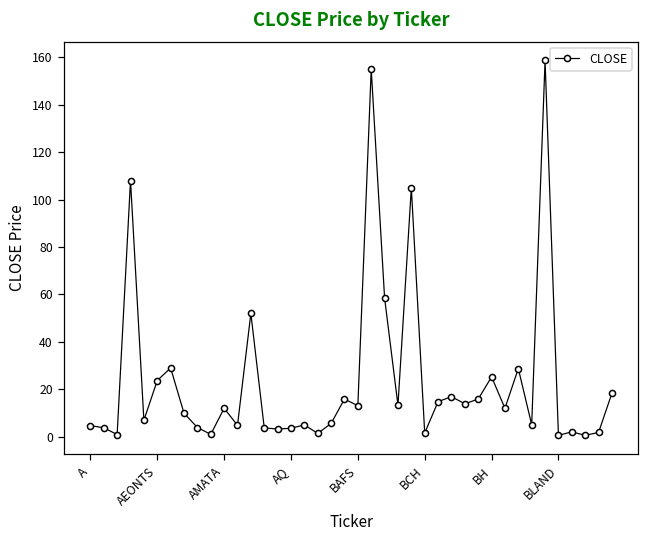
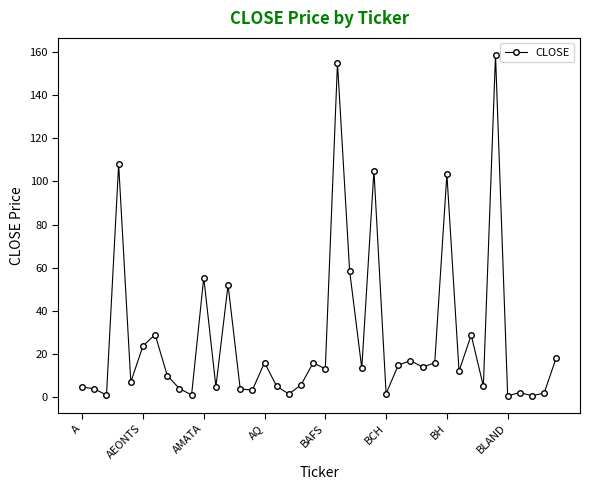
AMATA: 12 -> 55
AQ: 4 -> 16
BH: 25 -> 103
